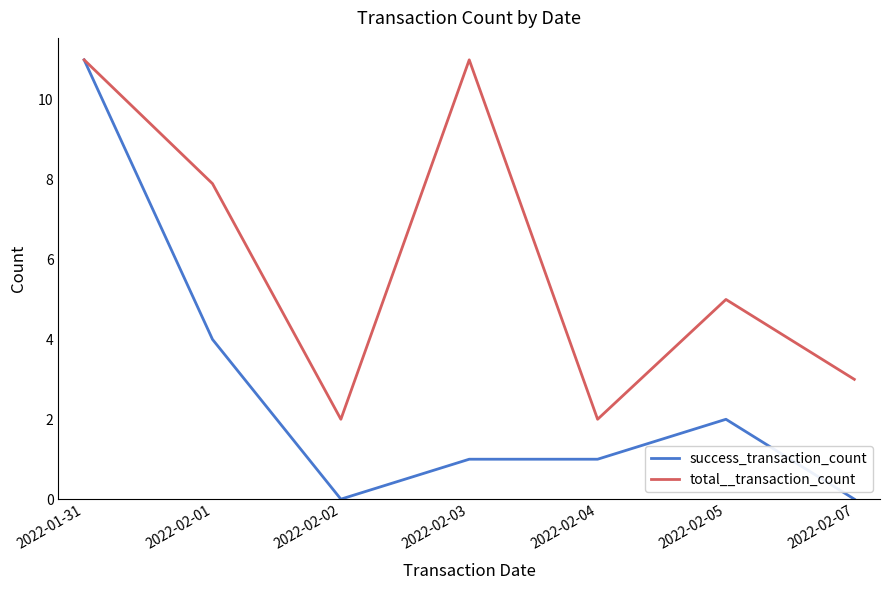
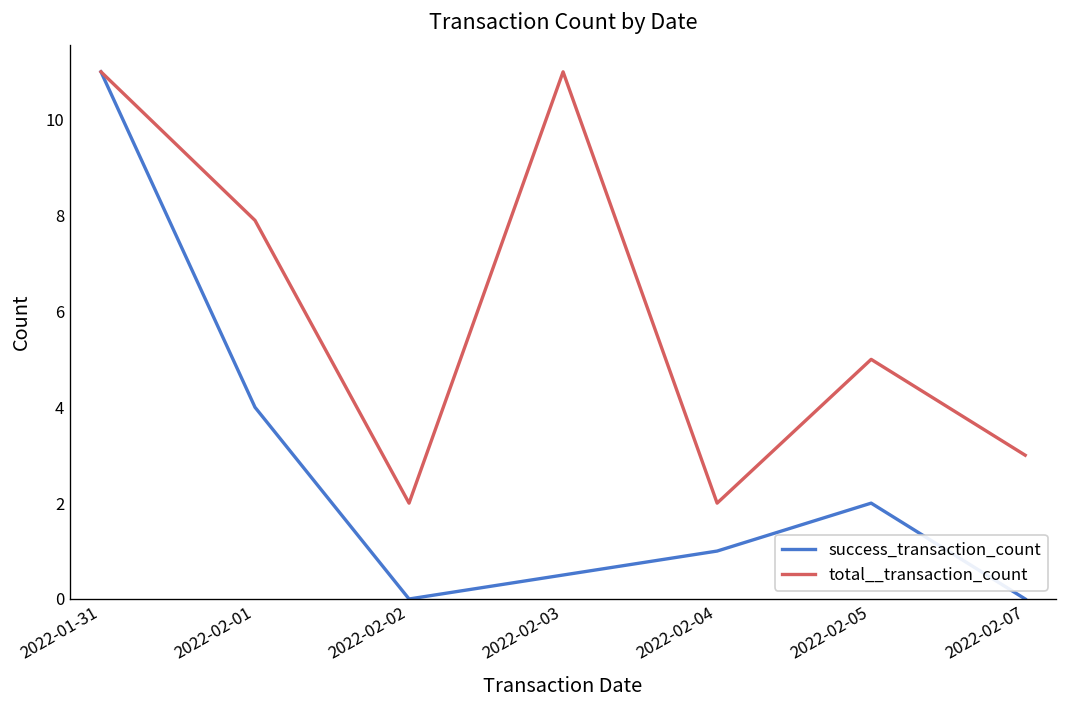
success_transaction_count, 2022-02-03: 1.0 -> 0.5
